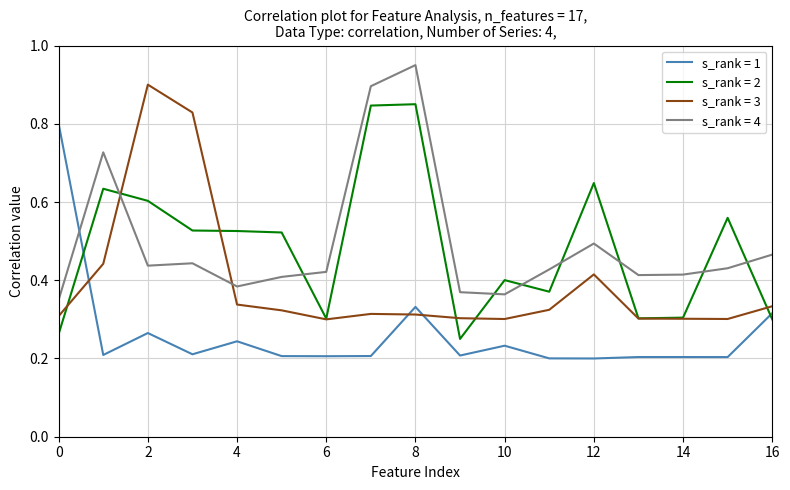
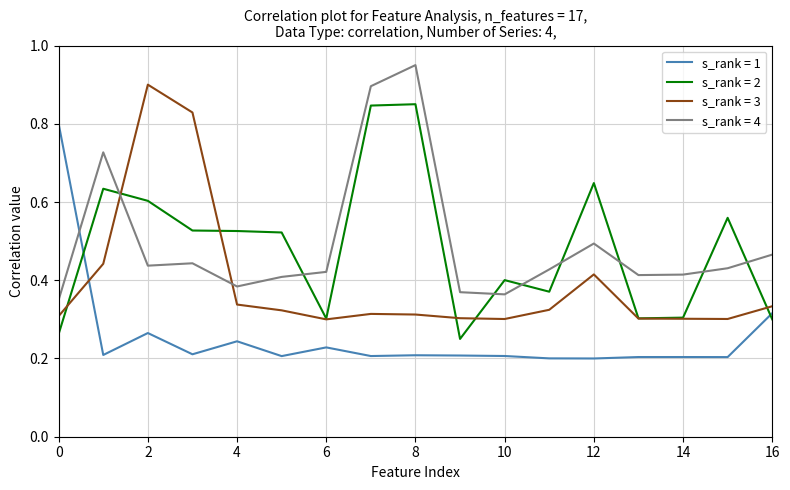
s_rank = 1, 6: 0.21 -> 0.23
s_rank = 1, 8: 0.33 -> 0.21
s_rank = 1, 10: 0.23 -> 0.21
